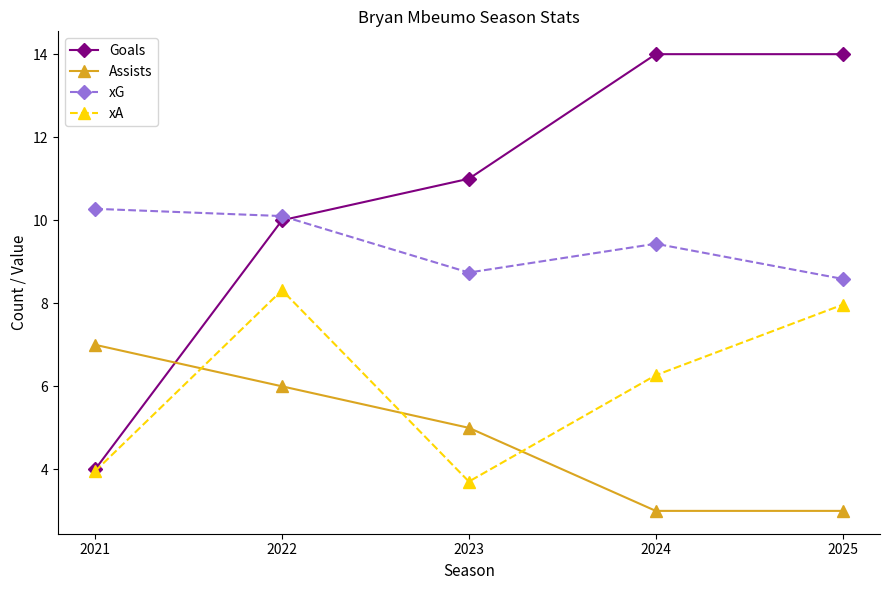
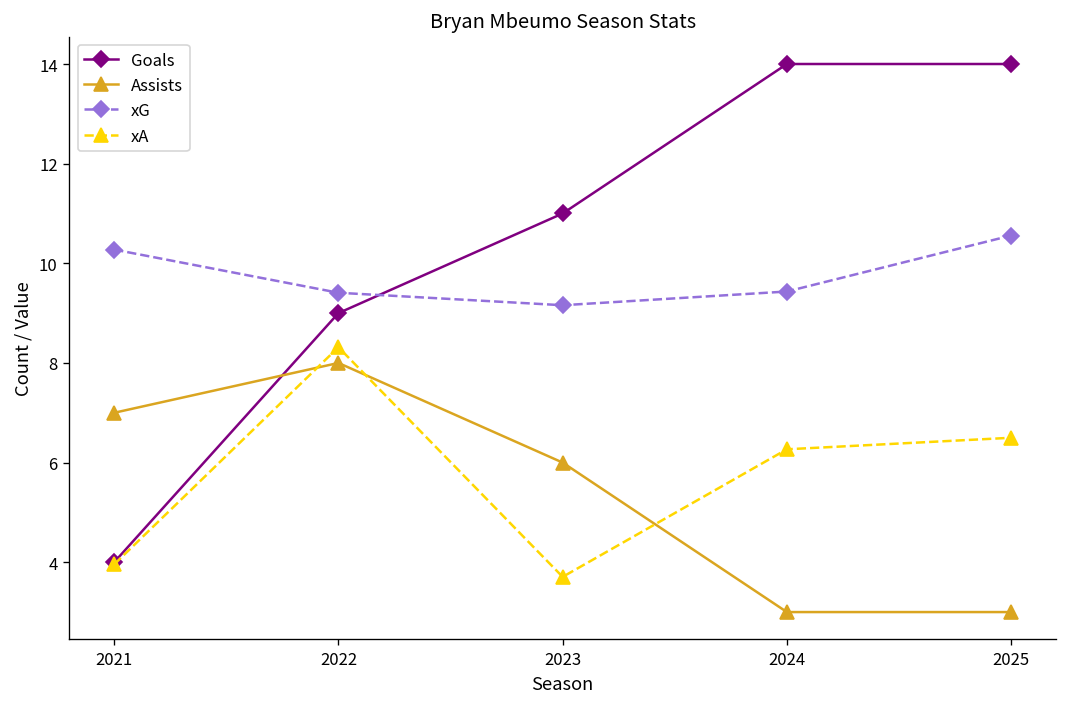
Goals, 2022: 10 -> 9
Assists, 2022: 6 -> 8
xG, 2022: 10.1 -> 9.4
Assists, 2023: 5 -> 6
xG, 2023: 8.7 -> 9.2
xG, 2025: 8.6 -> 10.6
xA, 2025: 8.0 -> 6.5
